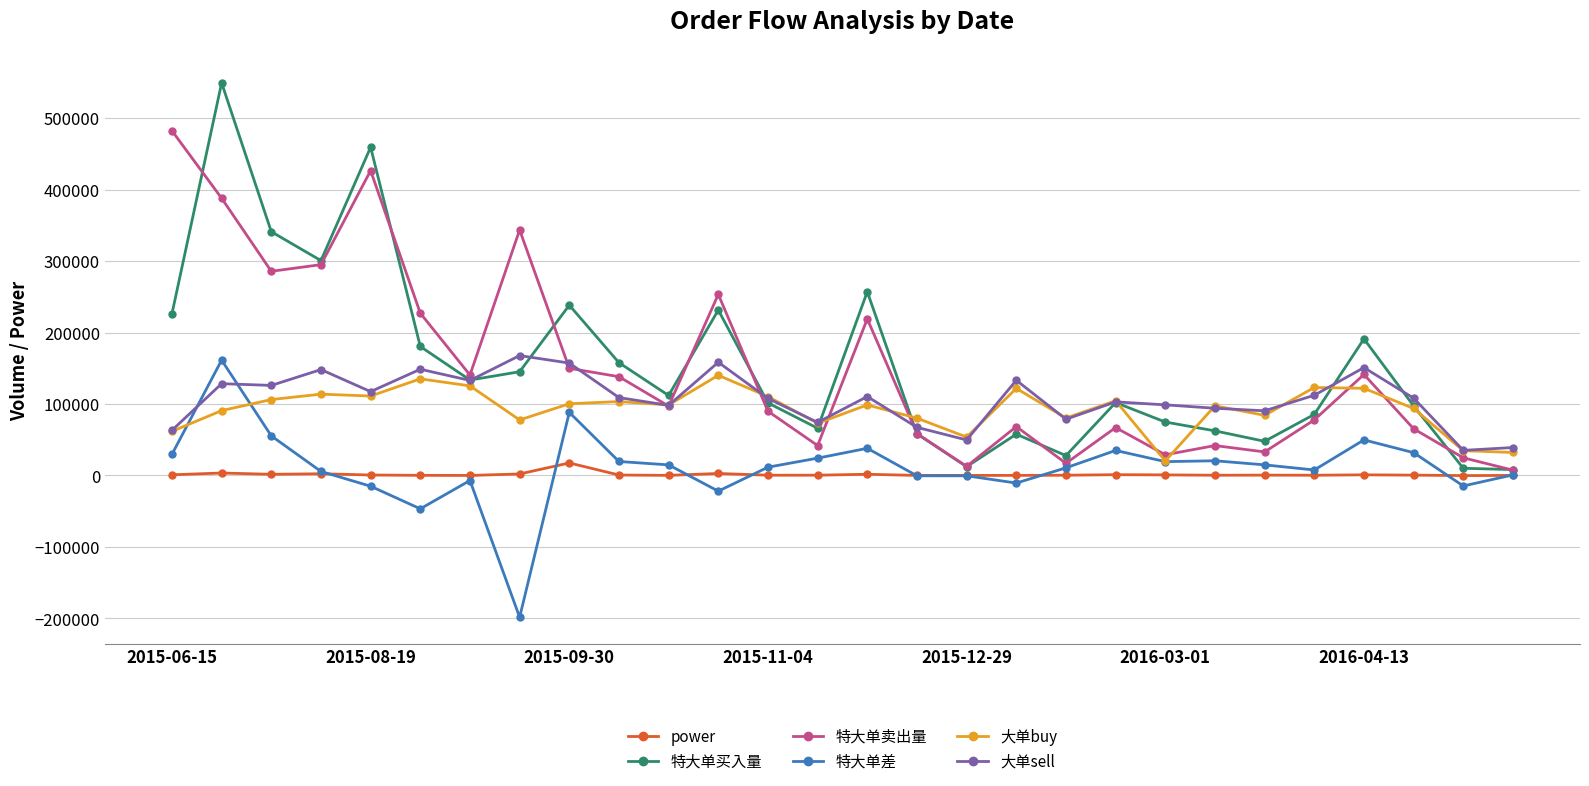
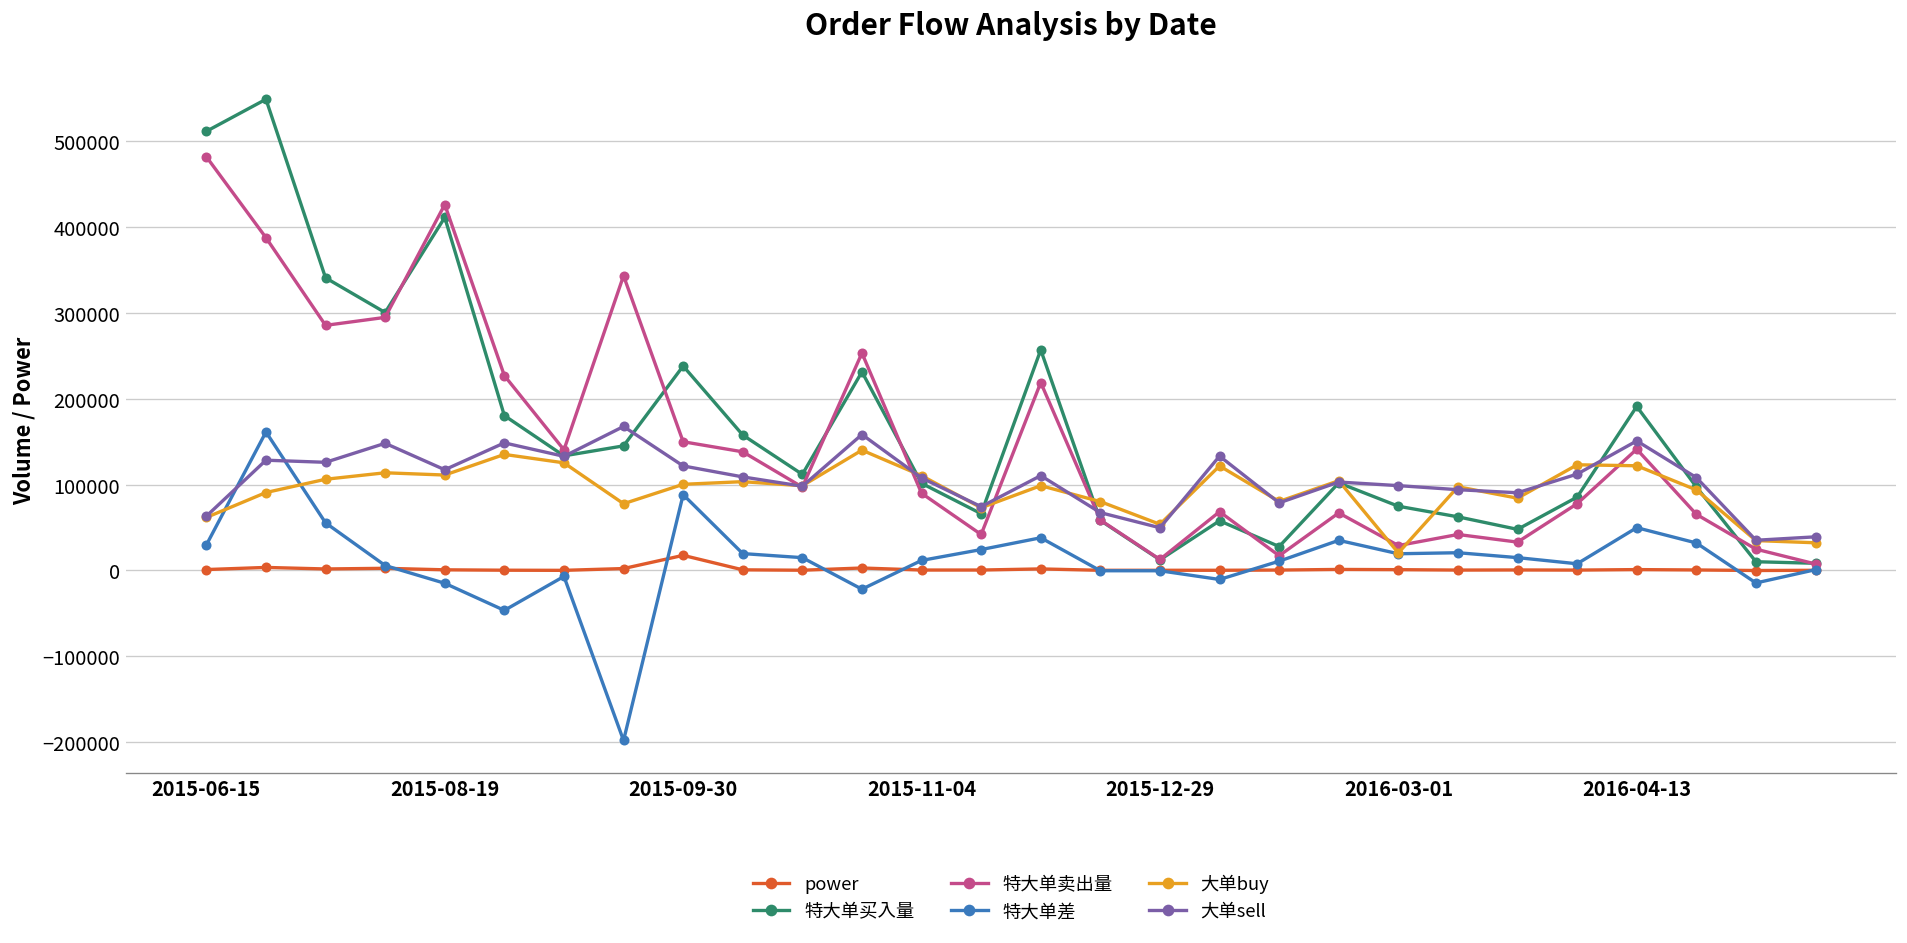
特大单买入量, 2015-06-15: 230000 -> 510000
特大单买入量, 2015-08-19: 460000 -> 410000
大单sell, 2015-09-30: 160000 -> 120000
